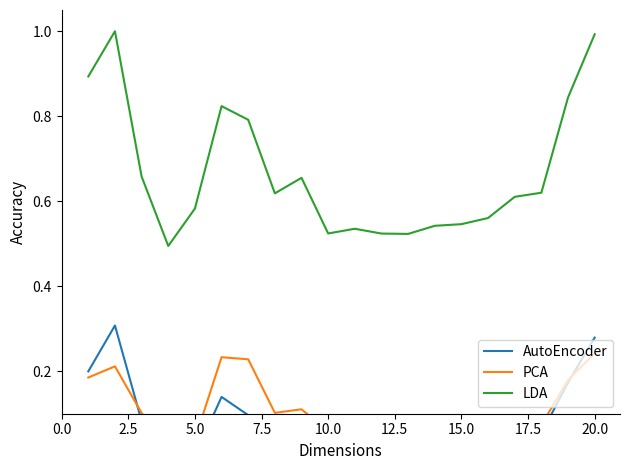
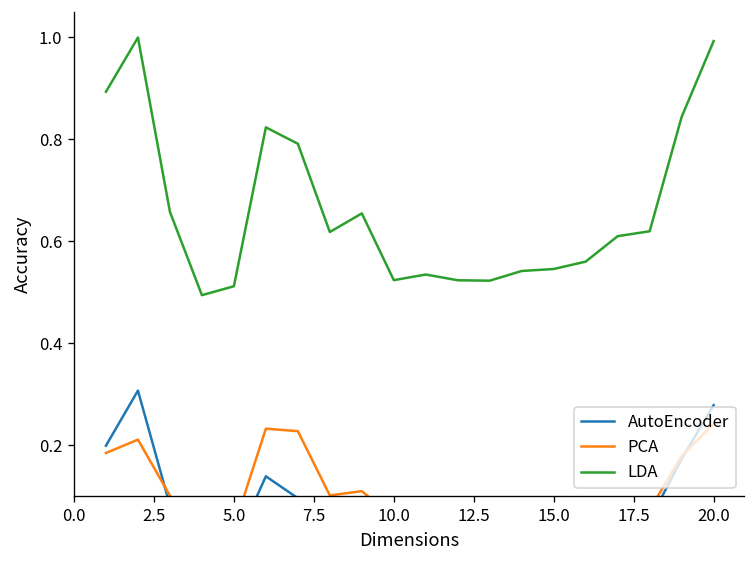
LDA, 5.0: 0.58 -> 0.51
